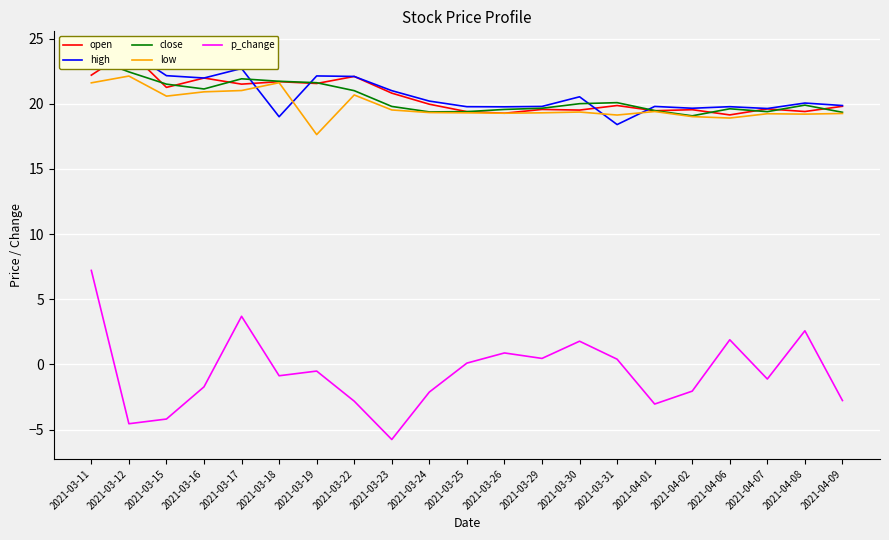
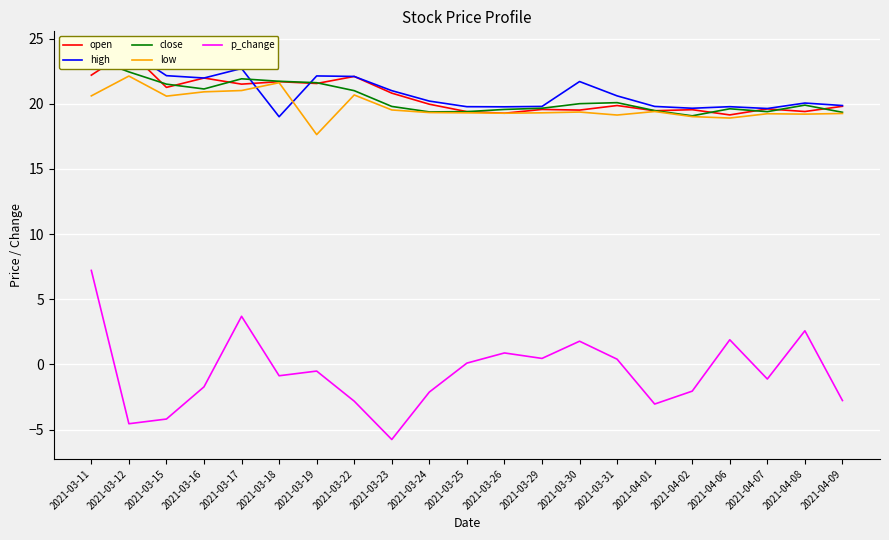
low, 2021-03-11: 21.6 -> 20.6
high, 2021-03-30: 20.5 -> 21.7
high, 2021-03-31: 18.4 -> 20.6
